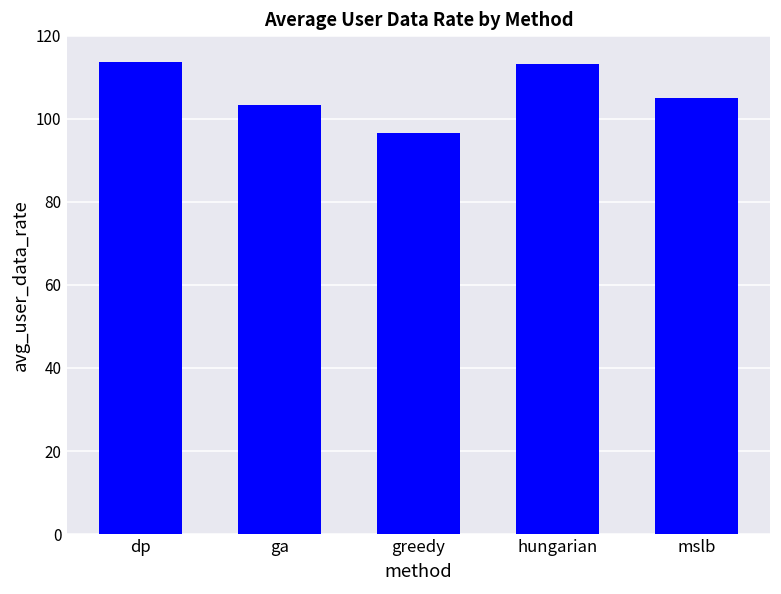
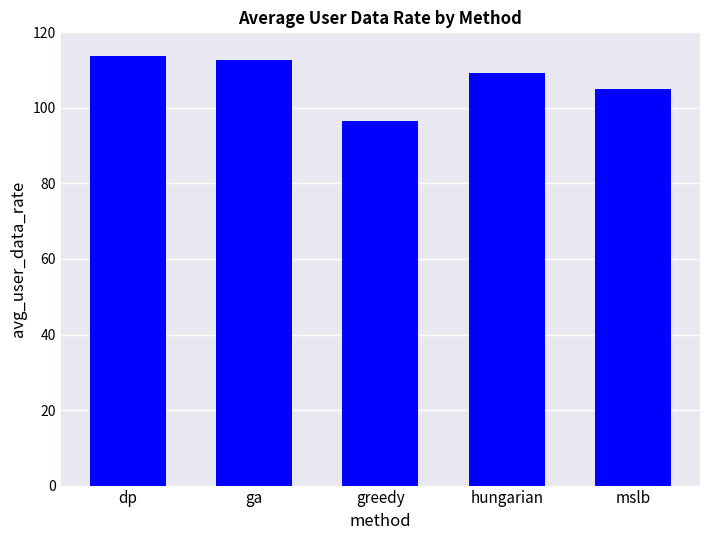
ga: 103 -> 113
hungarian: 113 -> 109
